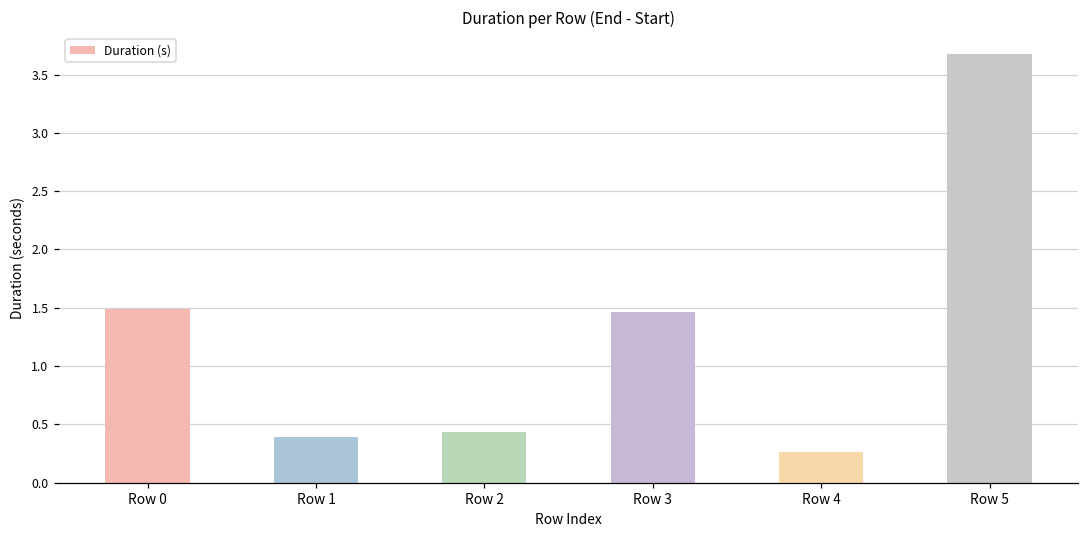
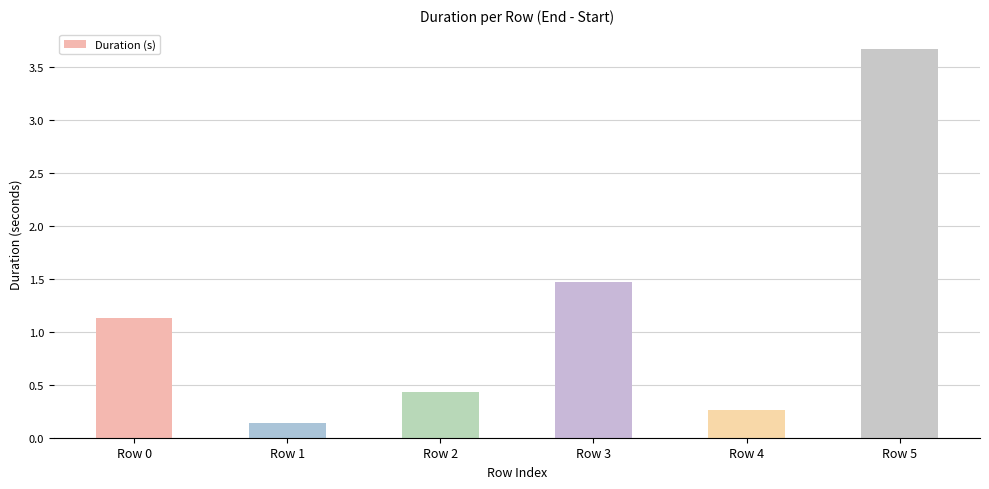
Row 0: 1.49 -> 1.13
Row 1: 0.39 -> 0.13
